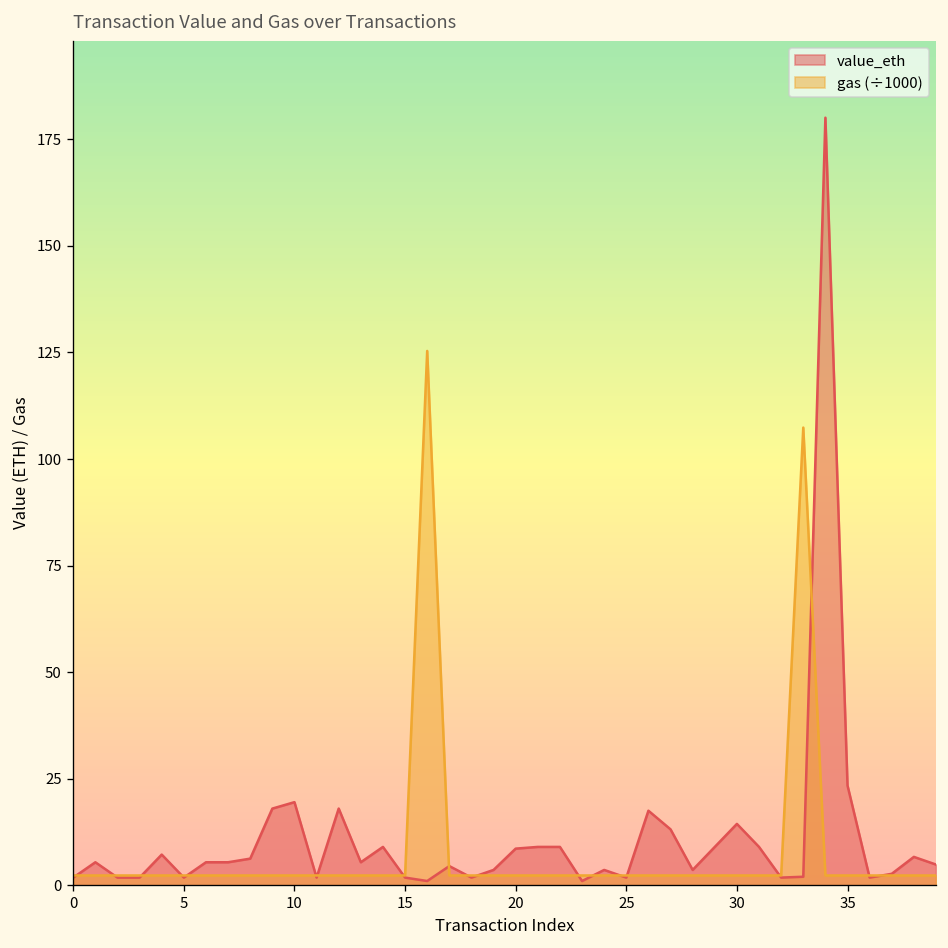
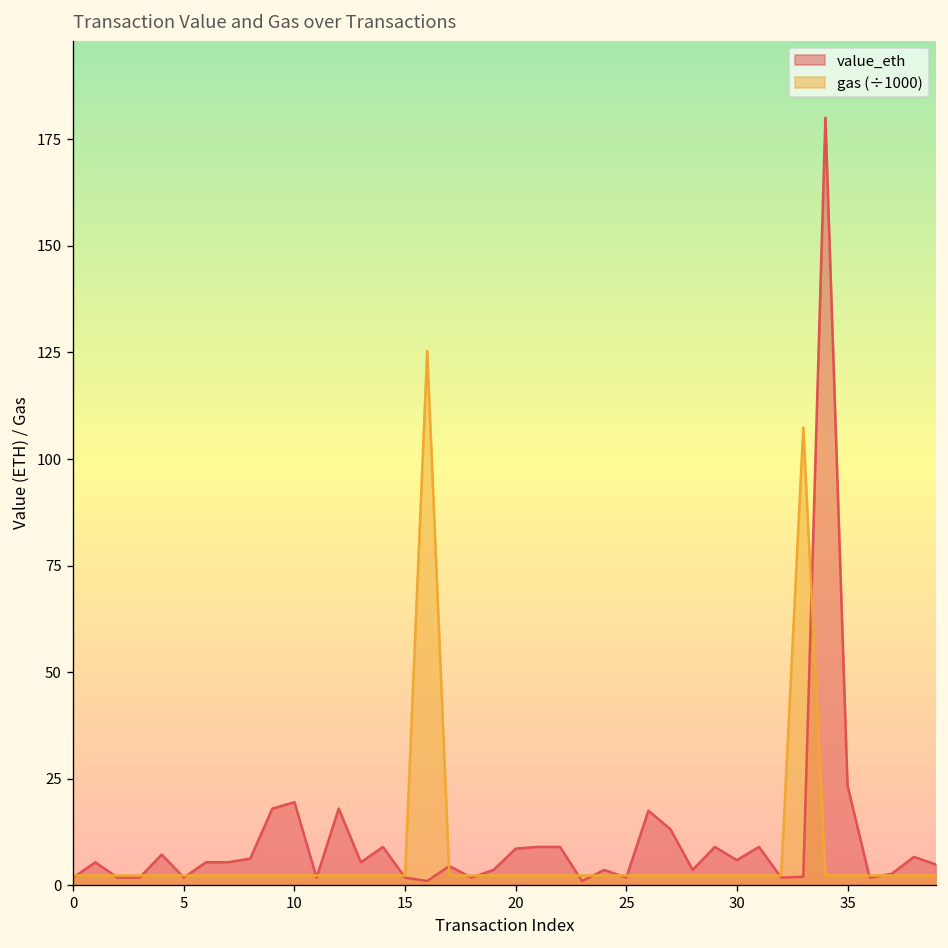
value_eth, 30: 14 -> 6
